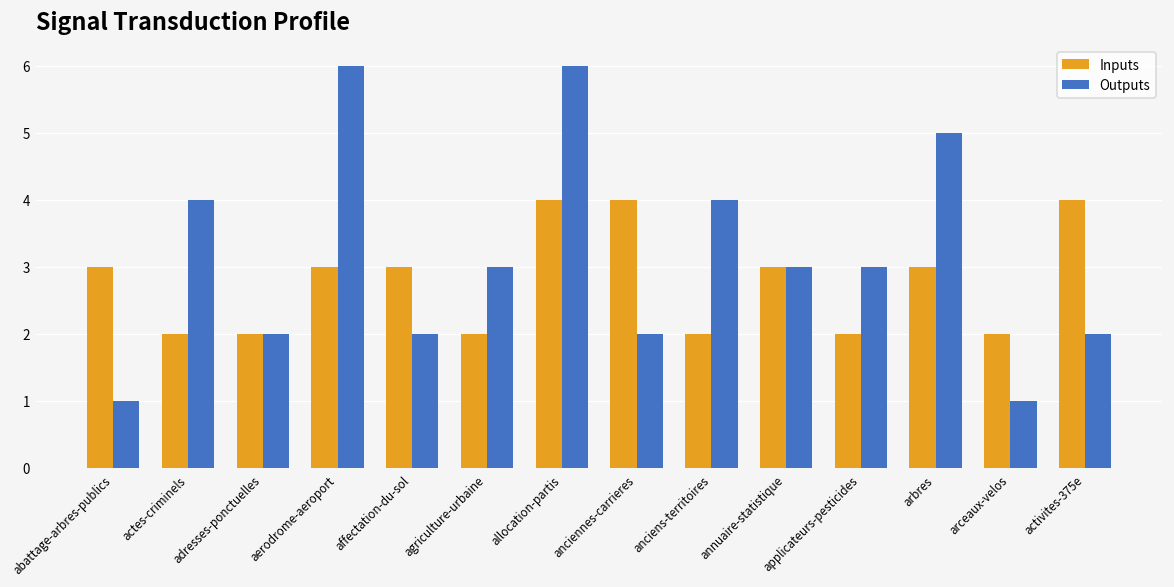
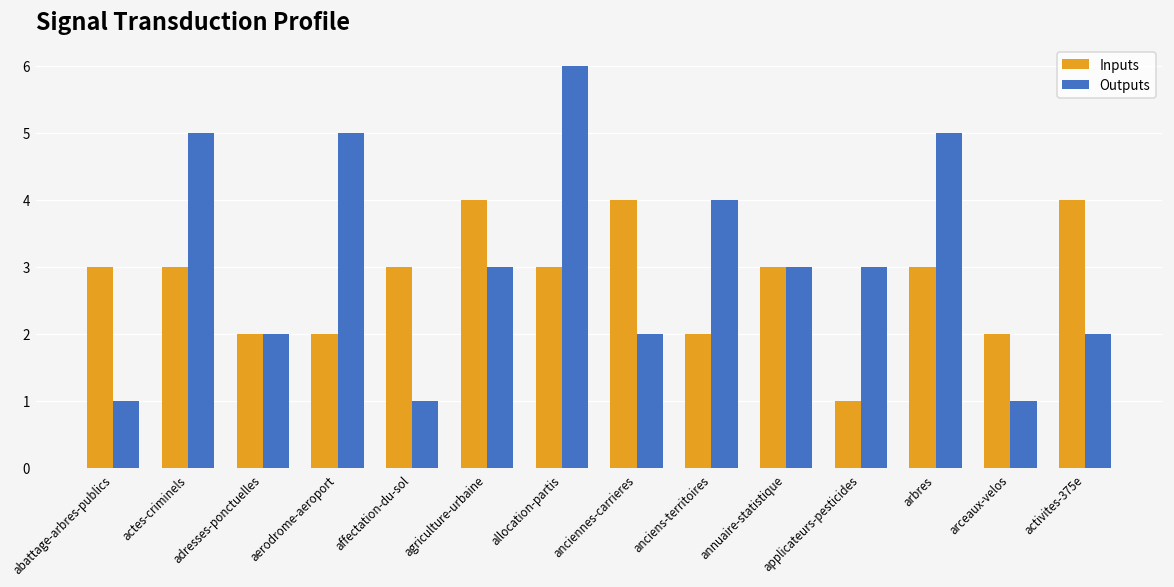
Inputs, actes-criminels: 2 -> 3
Outputs, actes-criminels: 4 -> 5
Inputs, aerodrome-aeroport: 3 -> 2
Outputs, aerodrome-aeroport: 6 -> 5
Outputs, affectation-du-sol: 2 -> 1
Inputs, agriculture-urbaine: 2 -> 4
Inputs, allocation-partis: 4 -> 3
Inputs, applicateurs-pesticides: 2 -> 1
